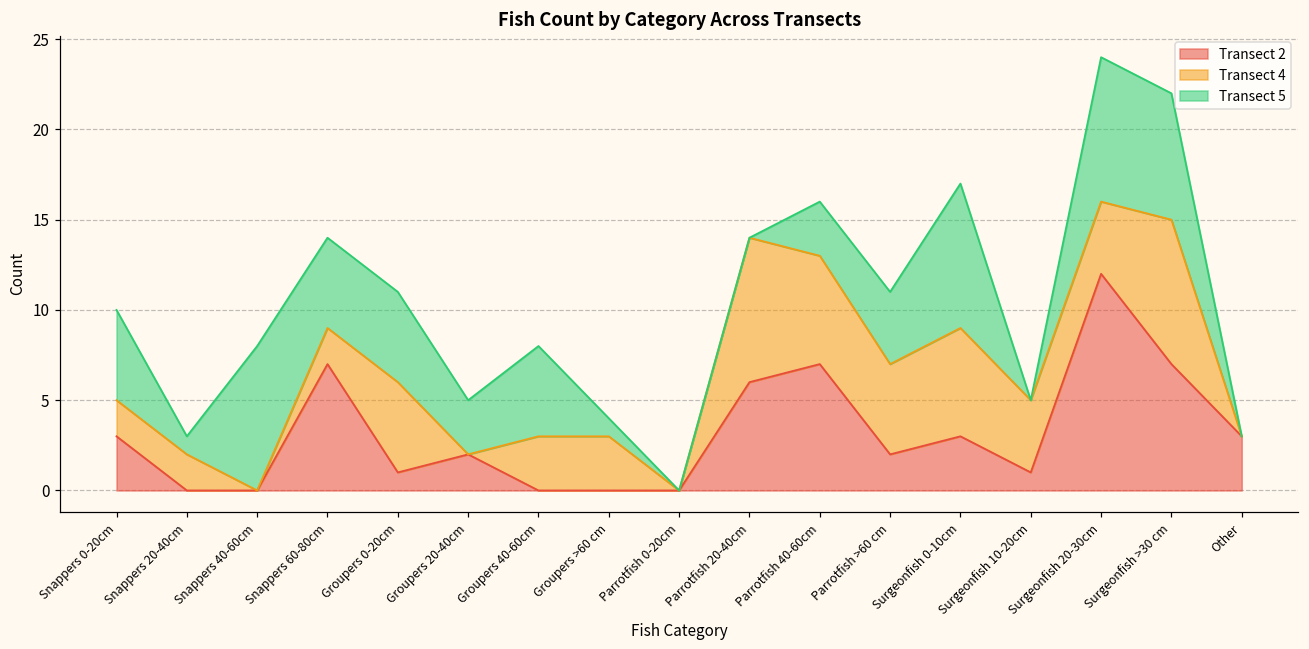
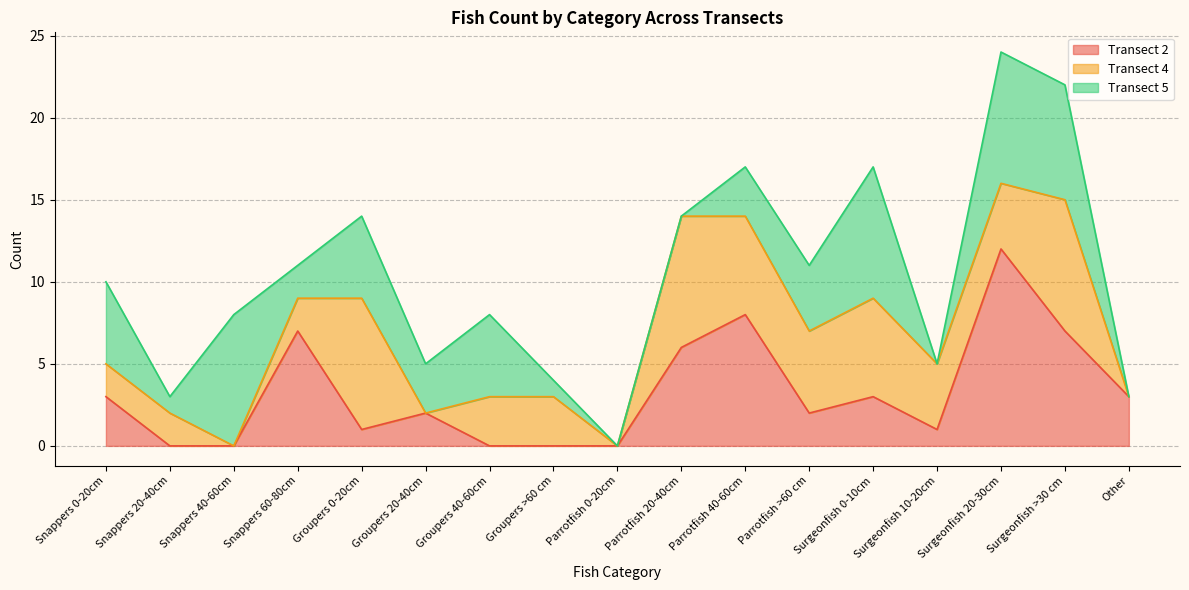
Transect 5, Snappers 60-80cm: 5 -> 2
Transect 4, Groupers 0-20cm: 5 -> 8
Transect 2, Parrotfish 40-60cm: 7 -> 8
